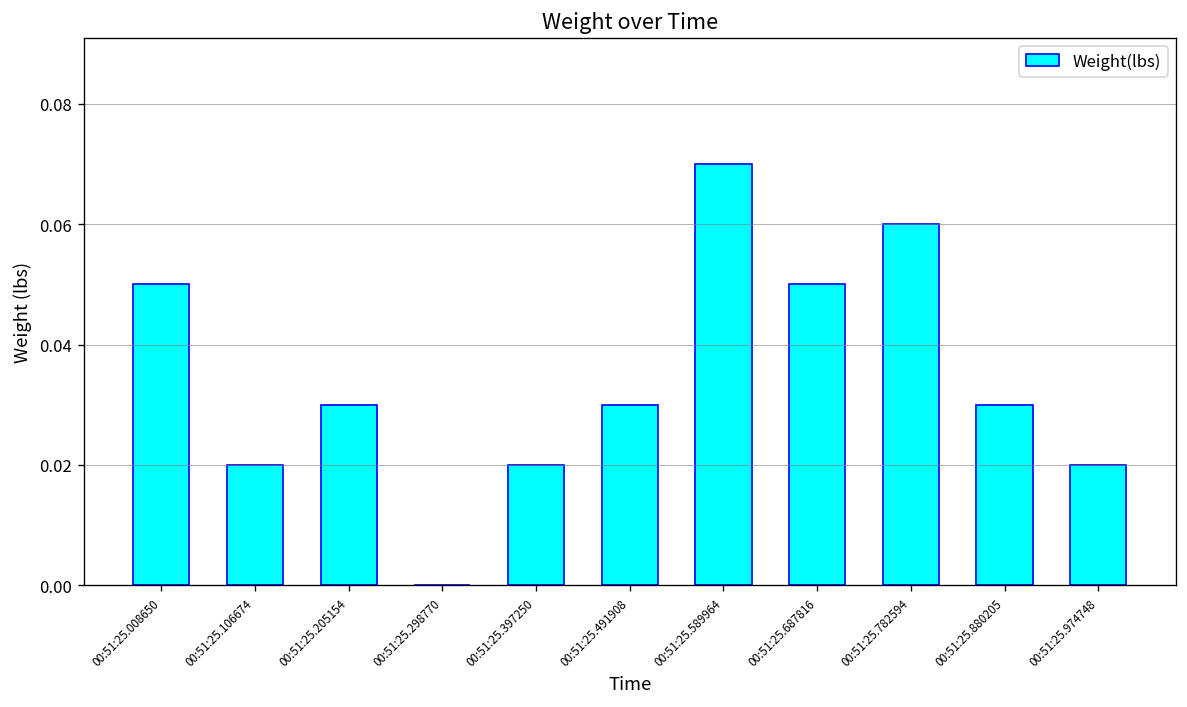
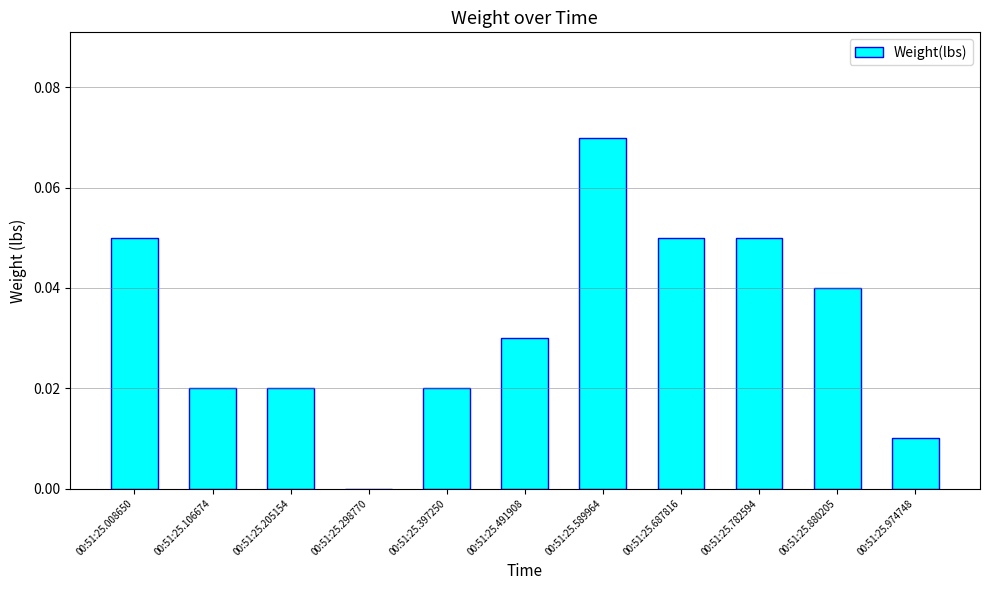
00:51:25.205154: 0.03 -> 0.02
00:51:25.782594: 0.06 -> 0.05
00:51:25.880205: 0.03 -> 0.04
00:51:25.974748: 0.02 -> 0.01
